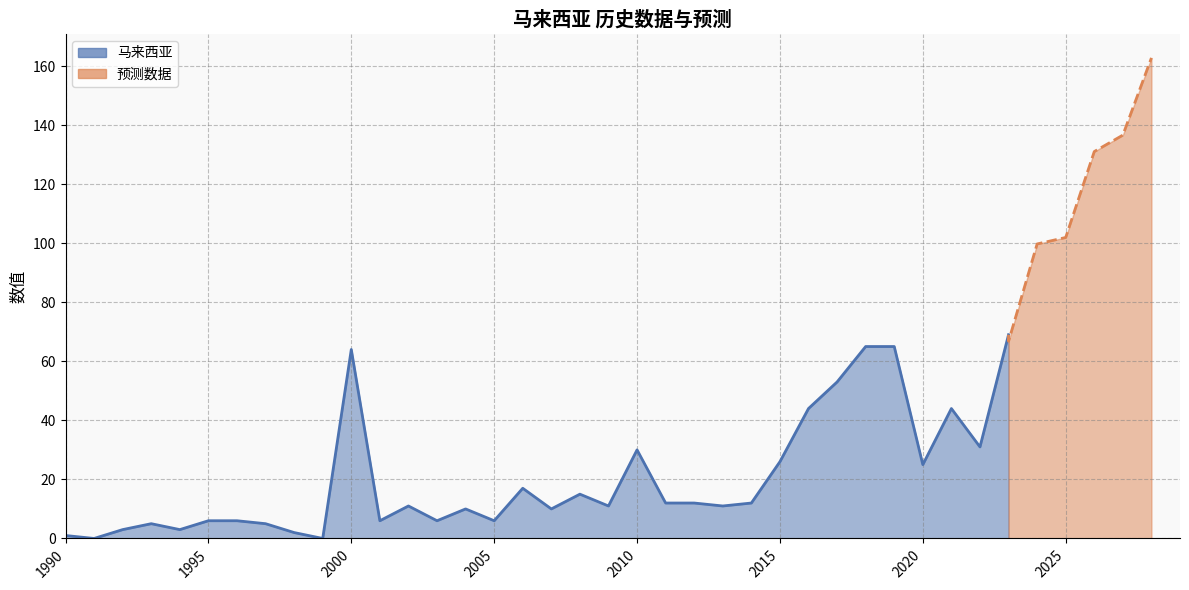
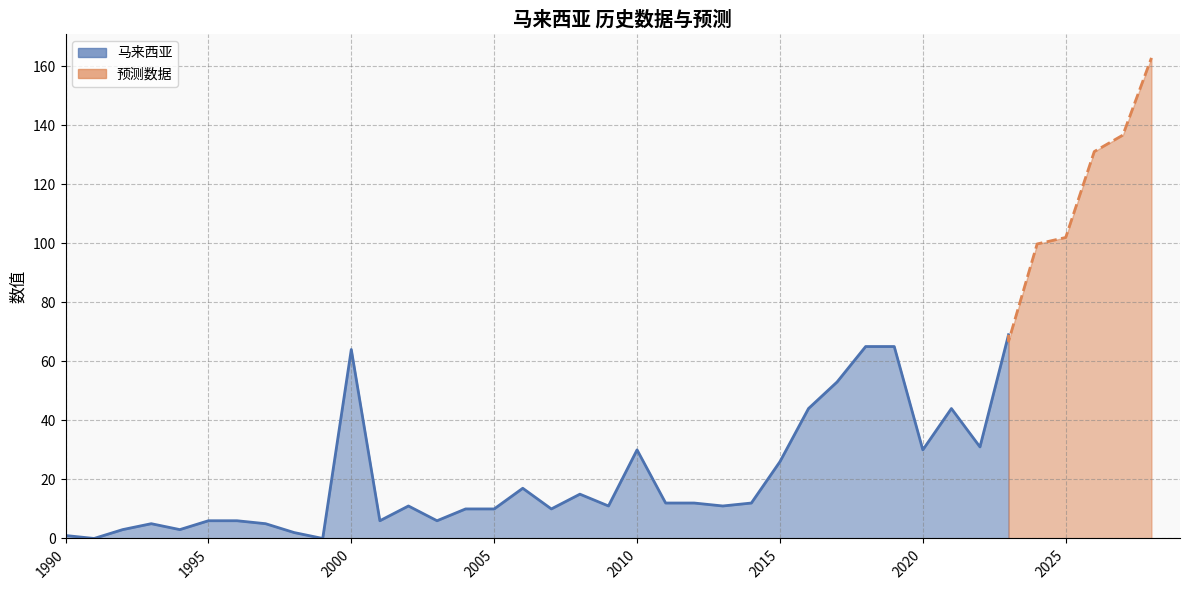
马来西亚, 2005: 6 -> 10
马来西亚, 2020: 25 -> 30
